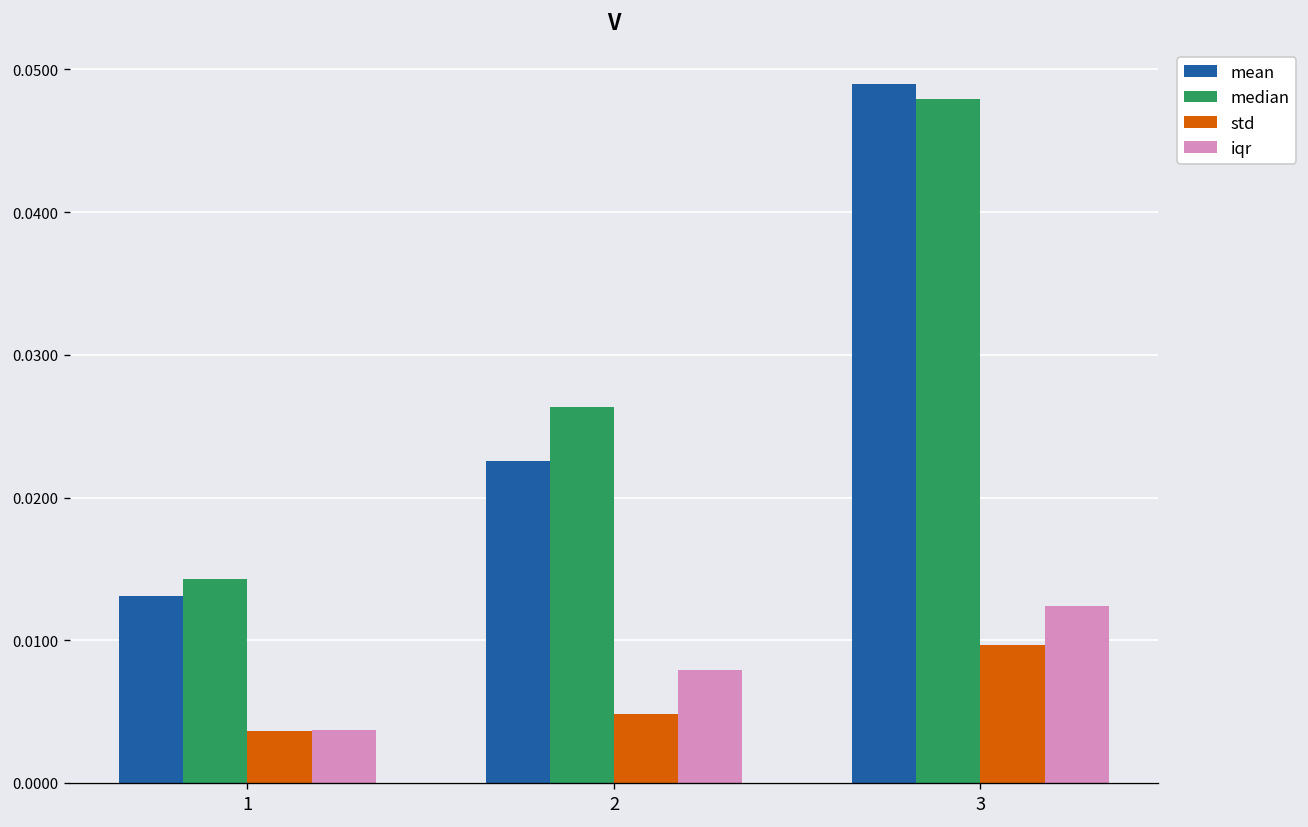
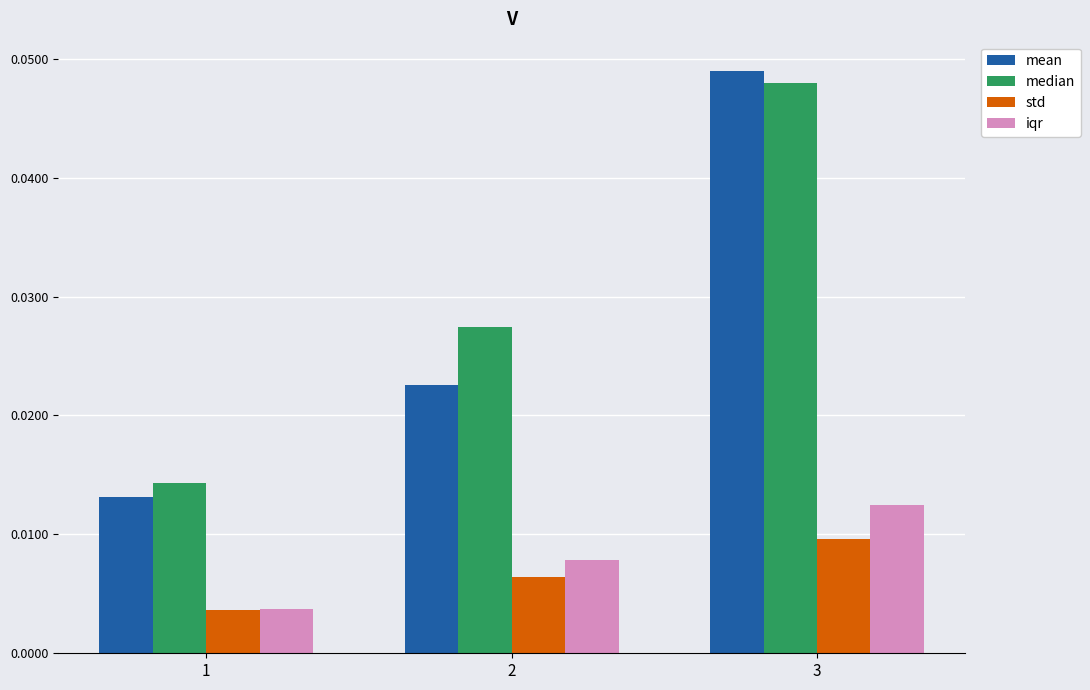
median, 2: 0.0263 -> 0.0274
std, 2: 0.0048 -> 0.0064
